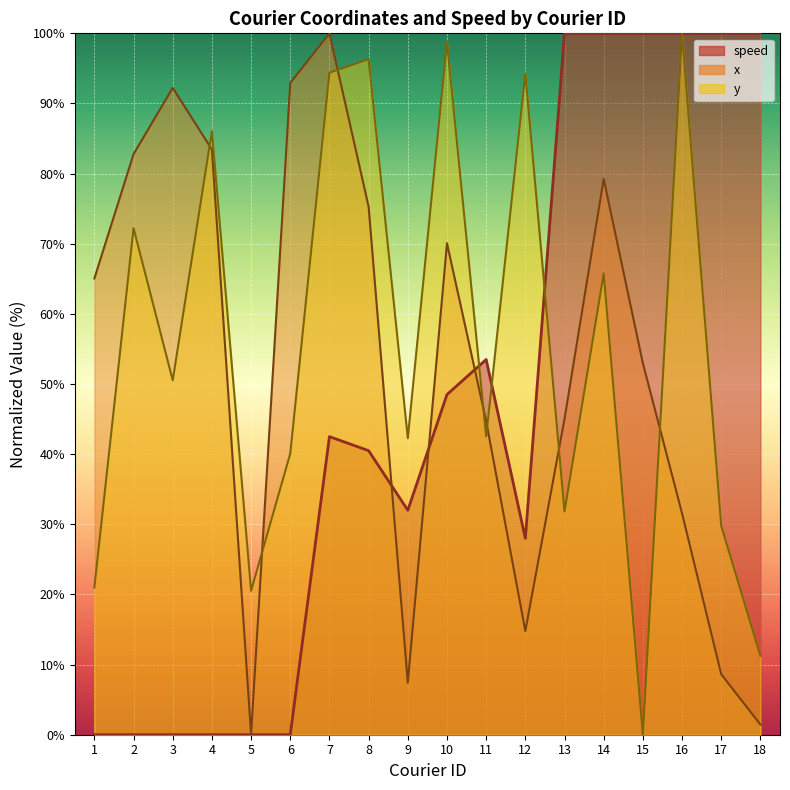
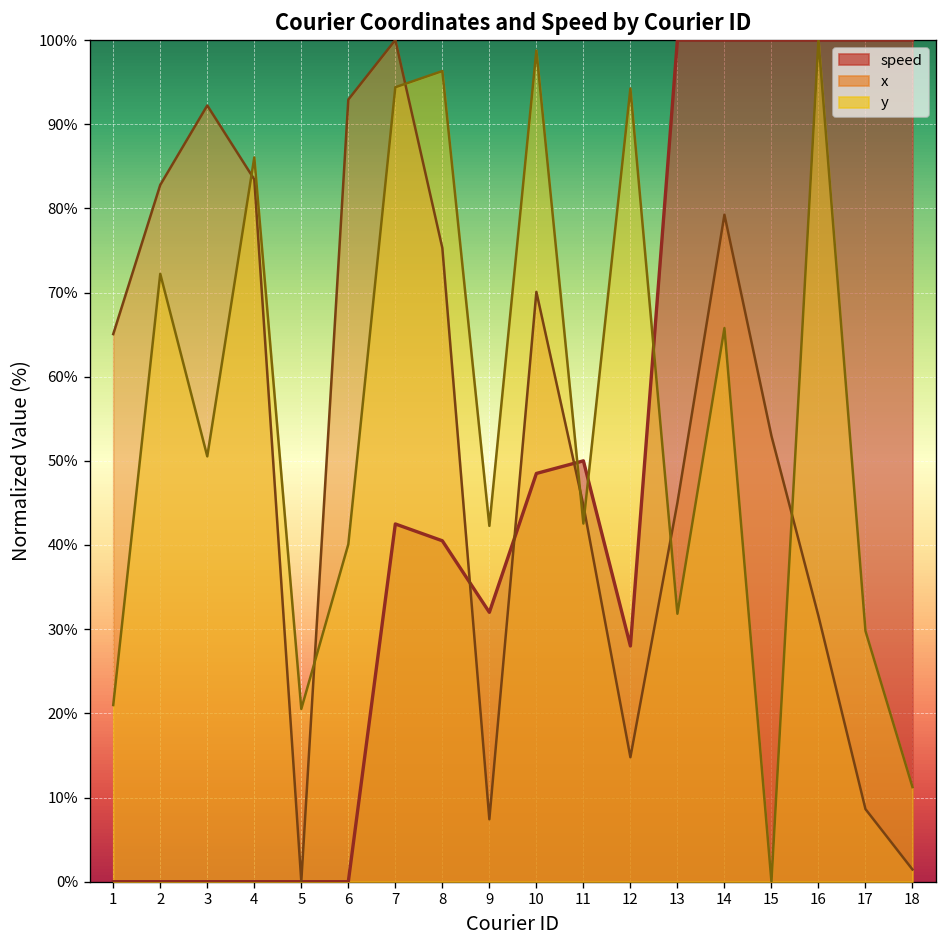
speed, 11: 54% -> 50%
